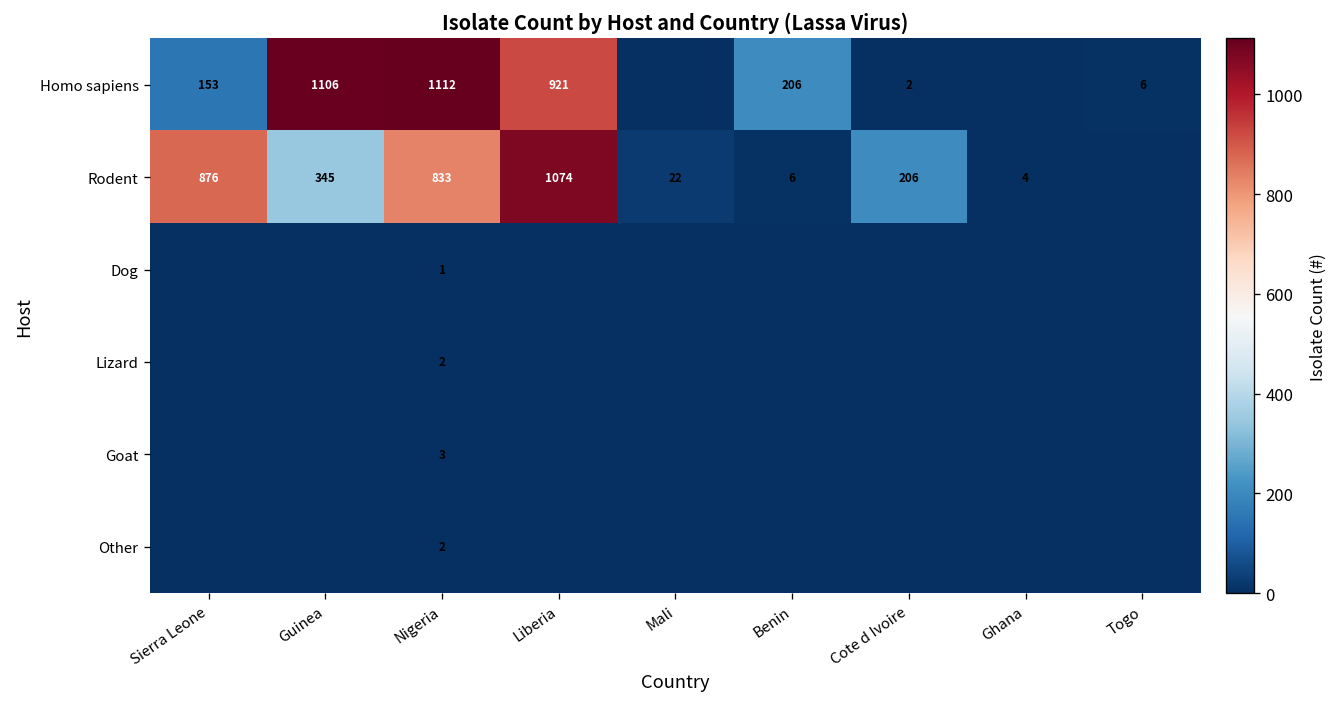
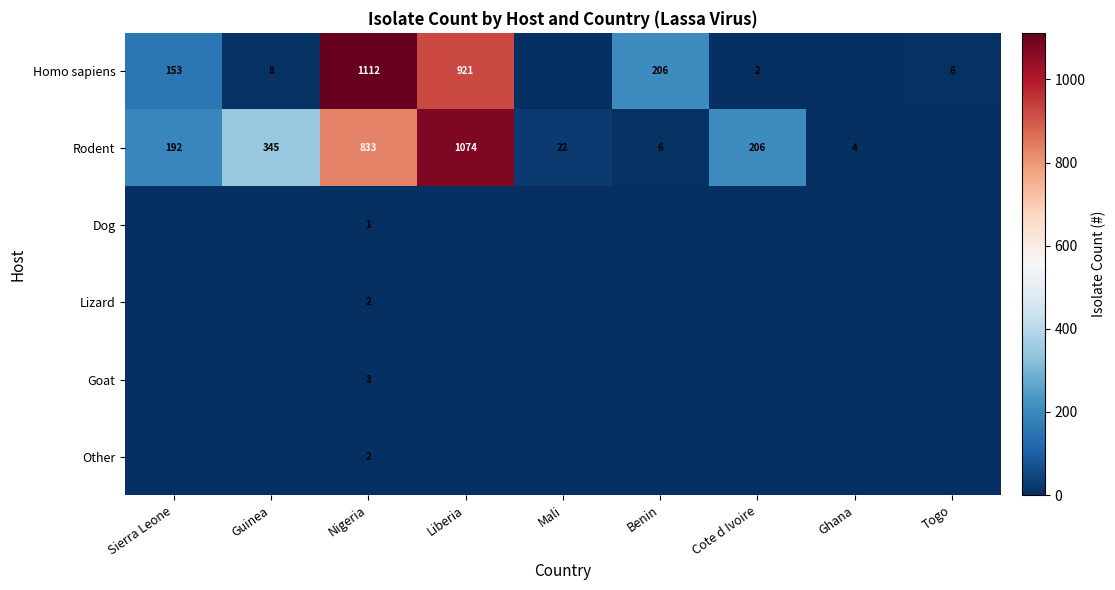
Homo sapiens, Guinea: 1106 -> 8
Rodent, Sierra Leone: 876 -> 192
